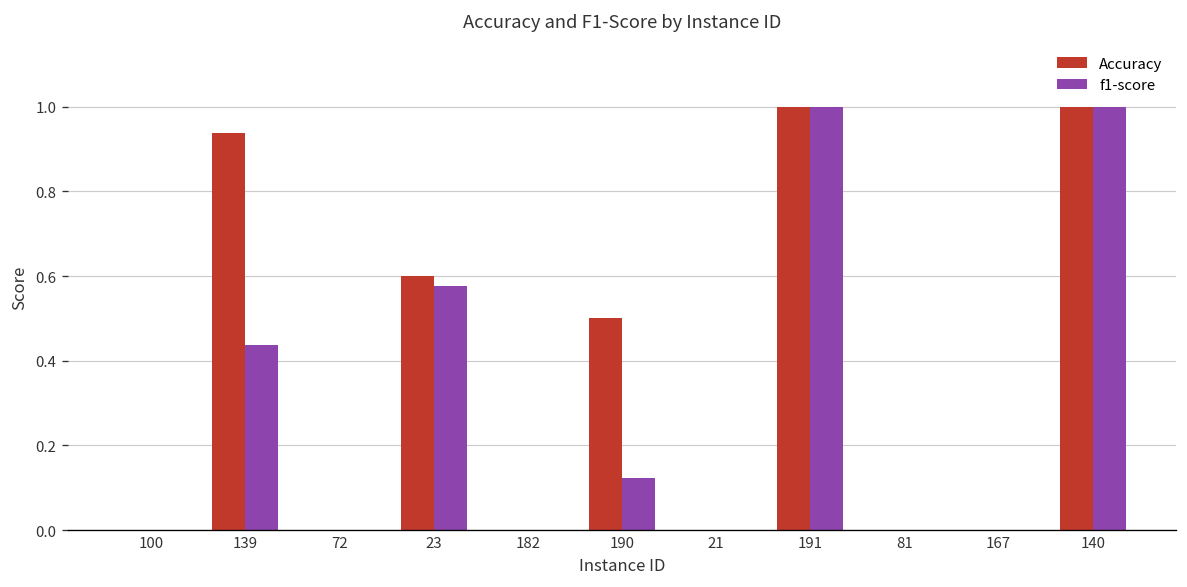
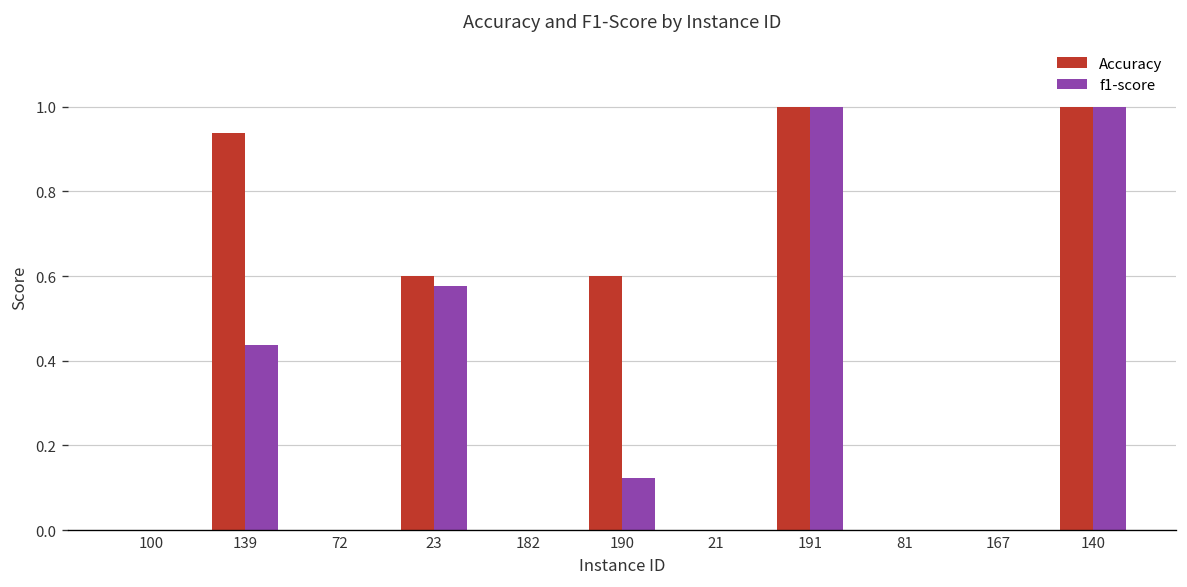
Accuracy, 190: 0.5 -> 0.6
